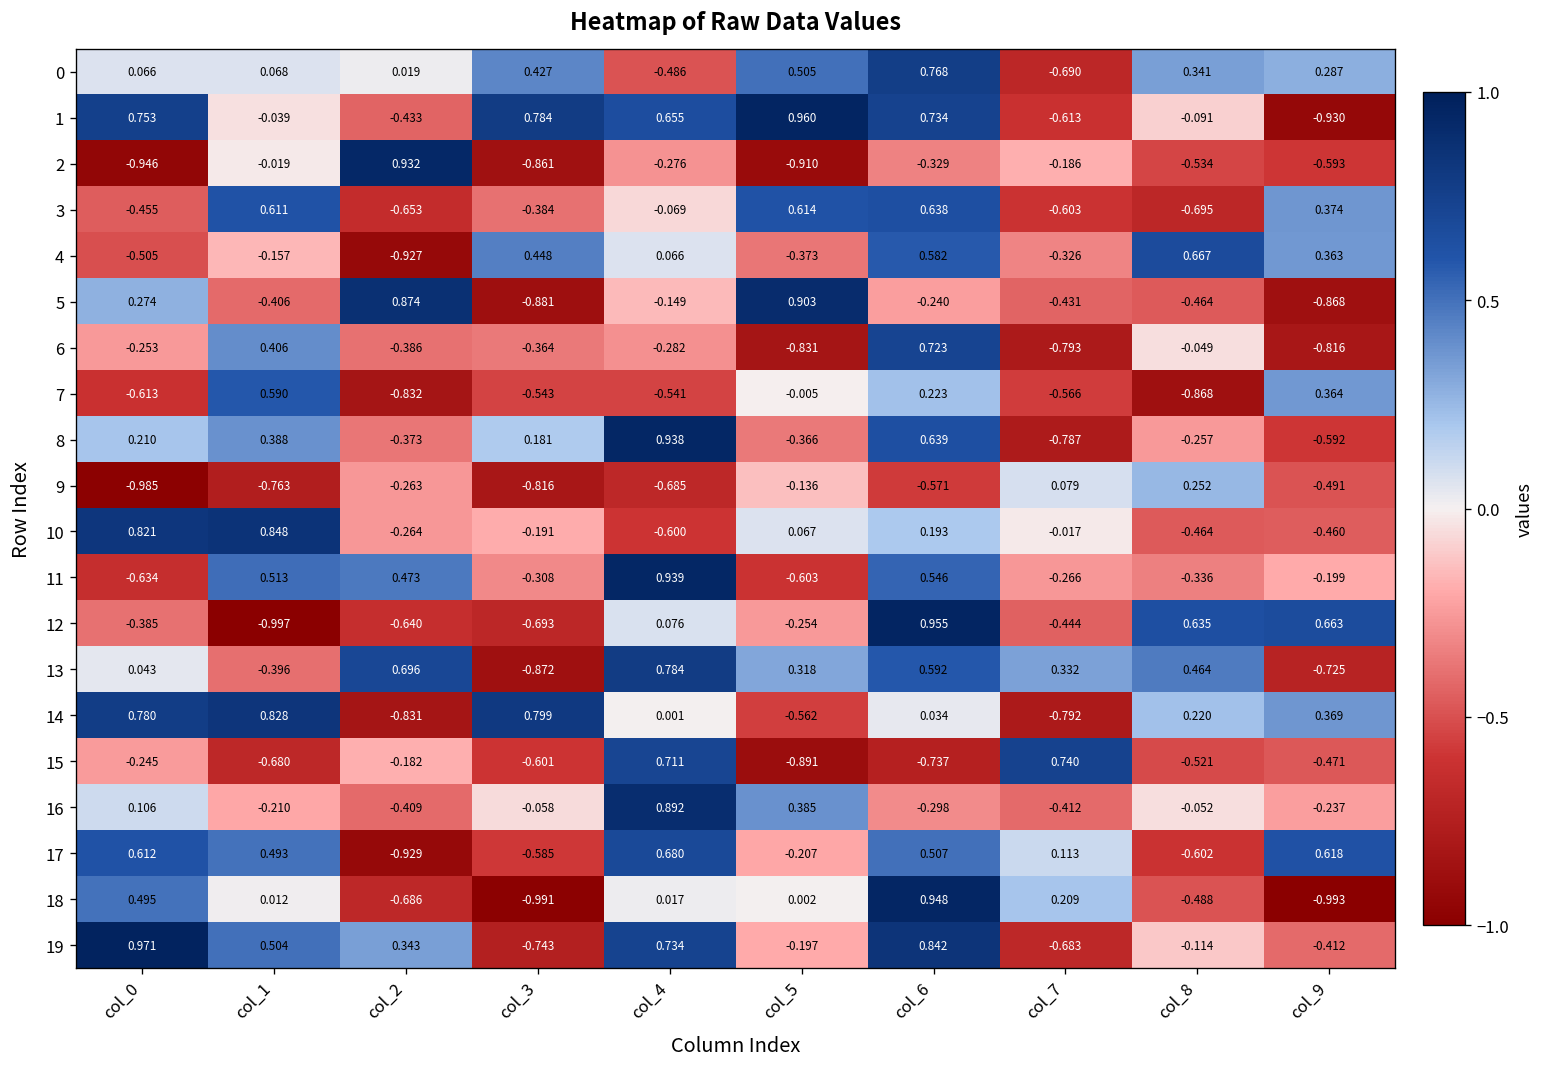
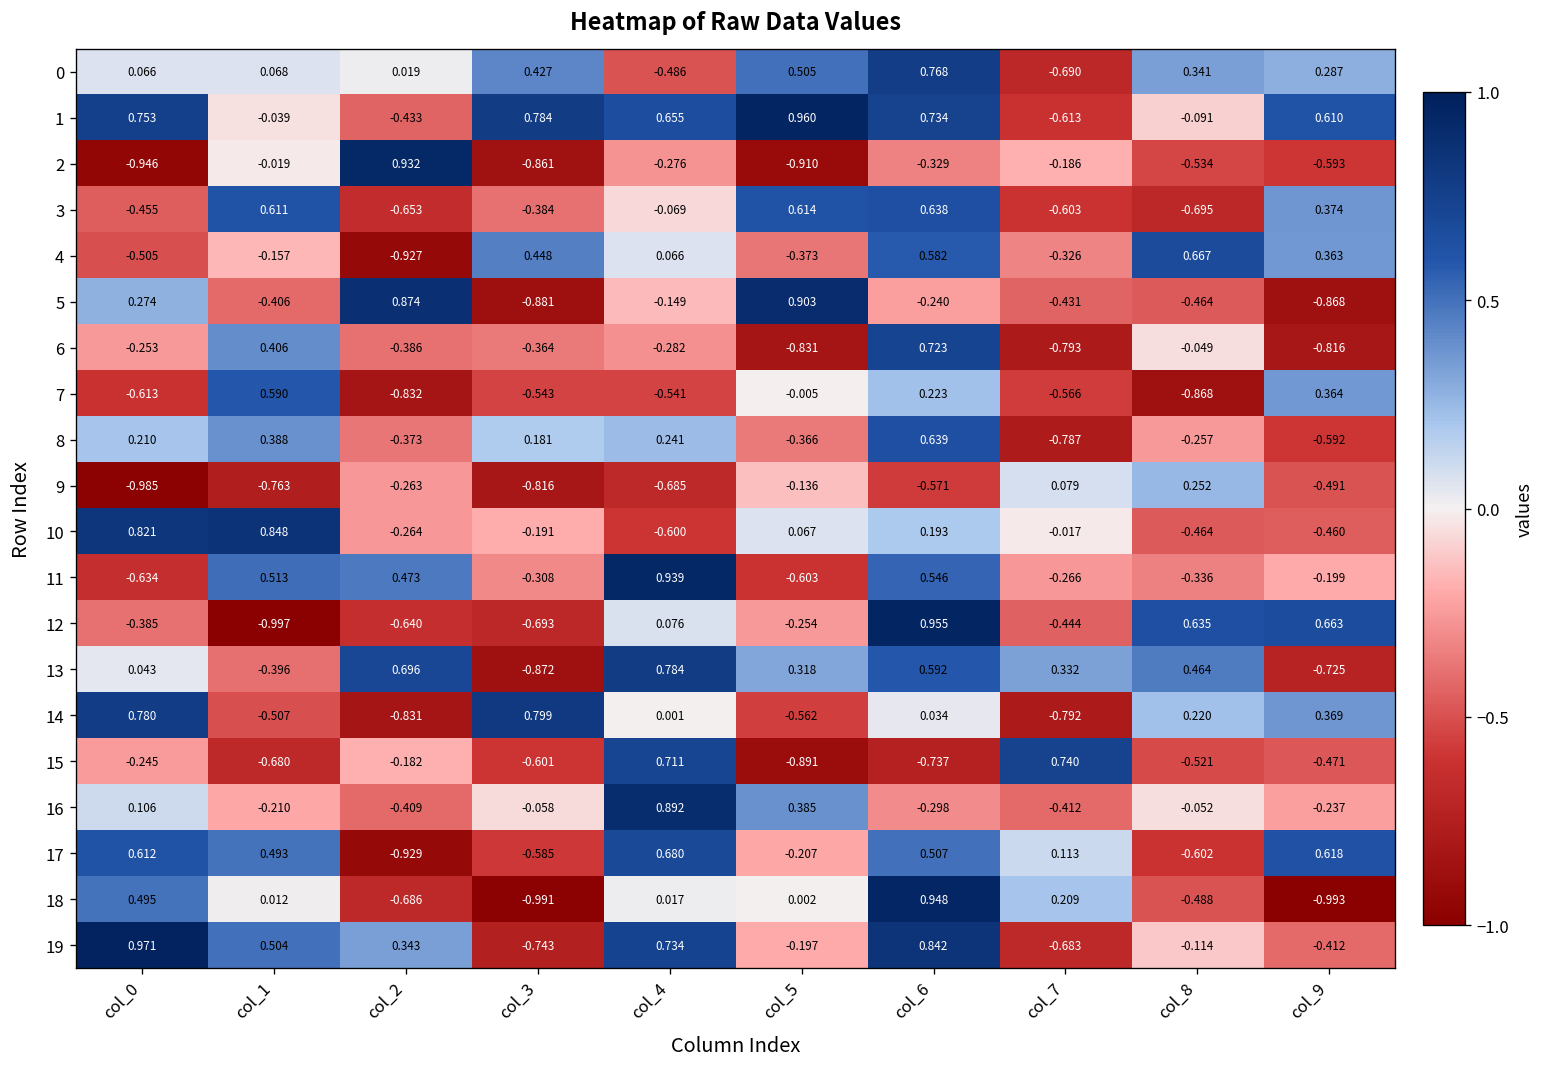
1, col_9: -0.930 -> 0.610
8, col_4: 0.938 -> 0.241
14, col_1: 0.828 -> -0.507
